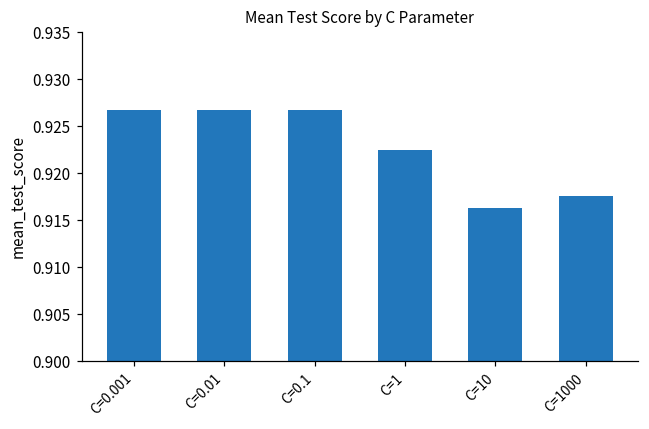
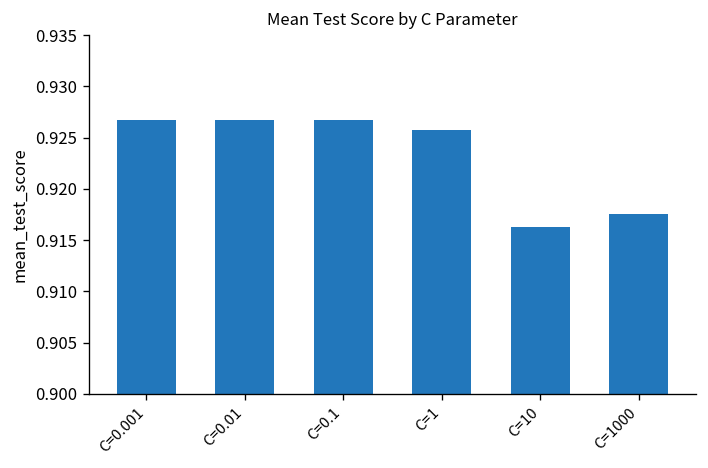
C=1: 0.922 -> 0.926
